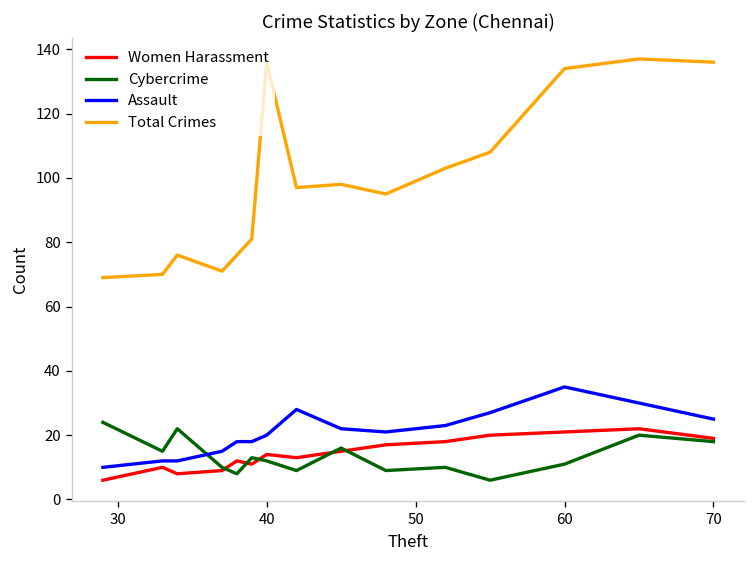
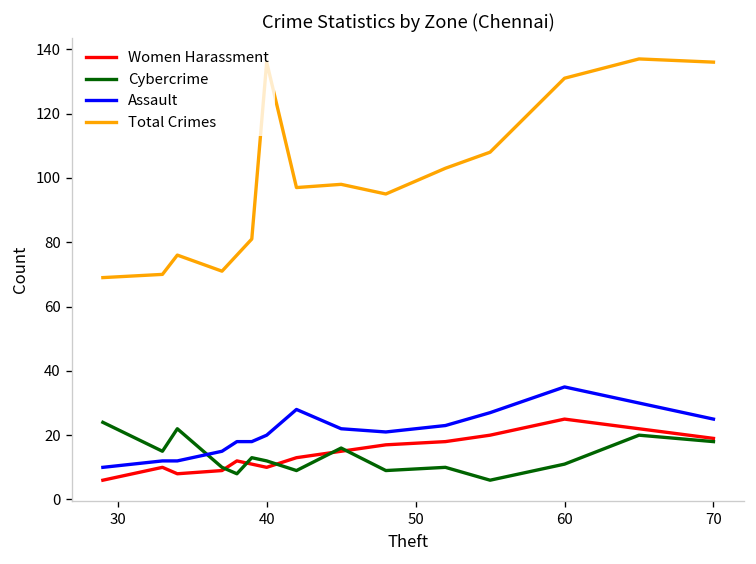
Women Harassment, 40: 14 -> 10
Women Harassment, 60: 21 -> 25
Total Crimes, 60: 134 -> 131
